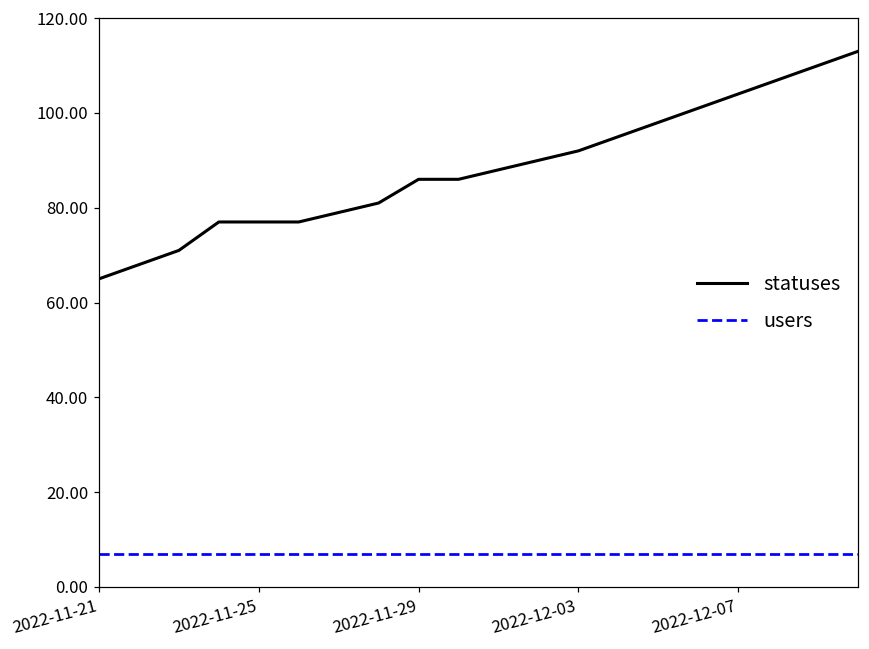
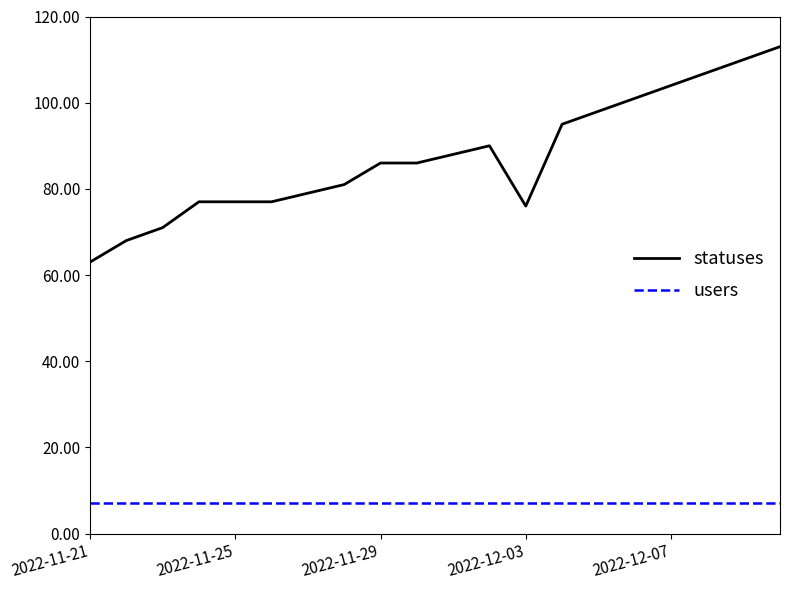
statuses, 2022-11-21: 65 -> 63
statuses, 2022-12-03: 92 -> 76
